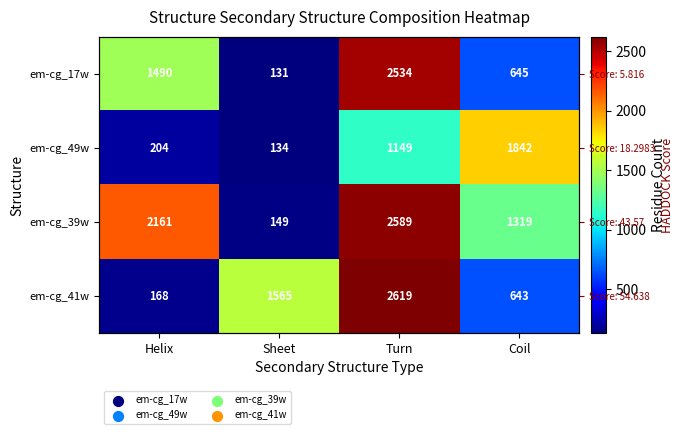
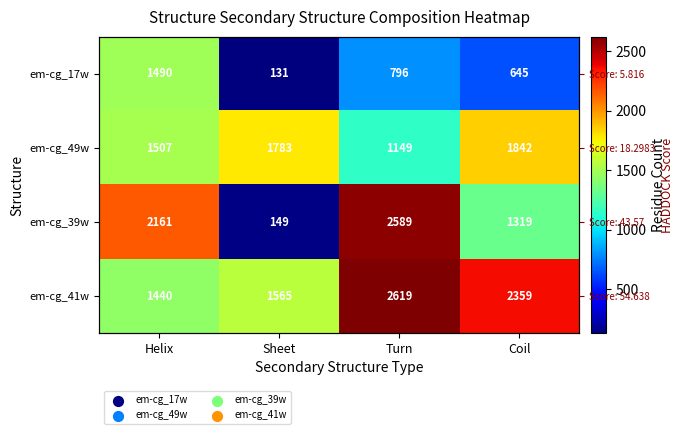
em-cg_17w, Turn: 2534 -> 796
em-cg_49w, Helix: 204 -> 1507
em-cg_49w, Sheet: 134 -> 1783
em-cg_41w, Helix: 168 -> 1440
em-cg_41w, Coil: 643 -> 2359
